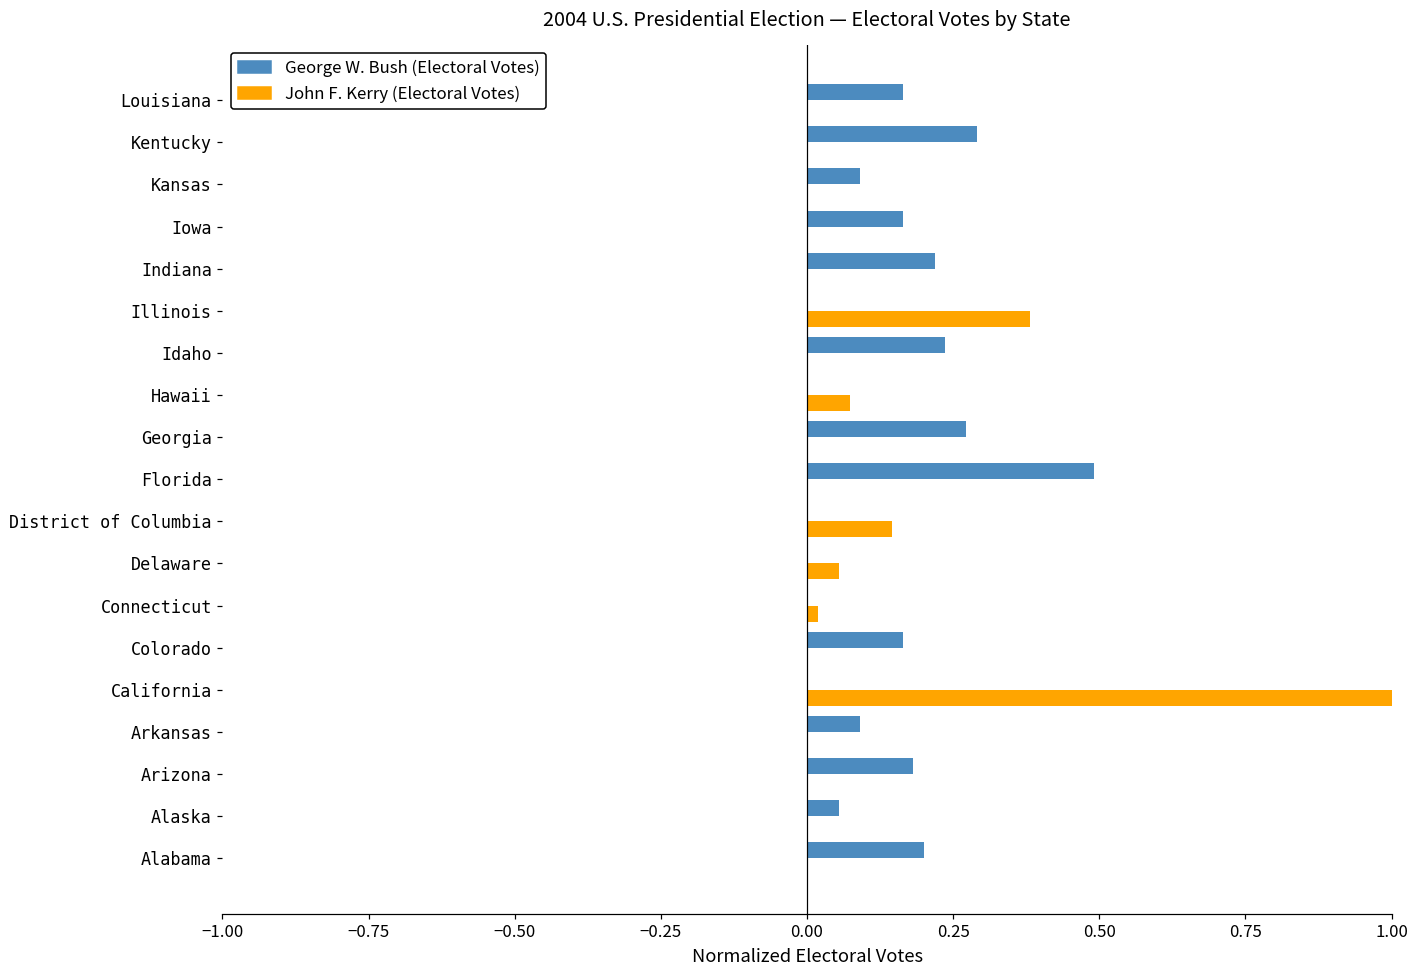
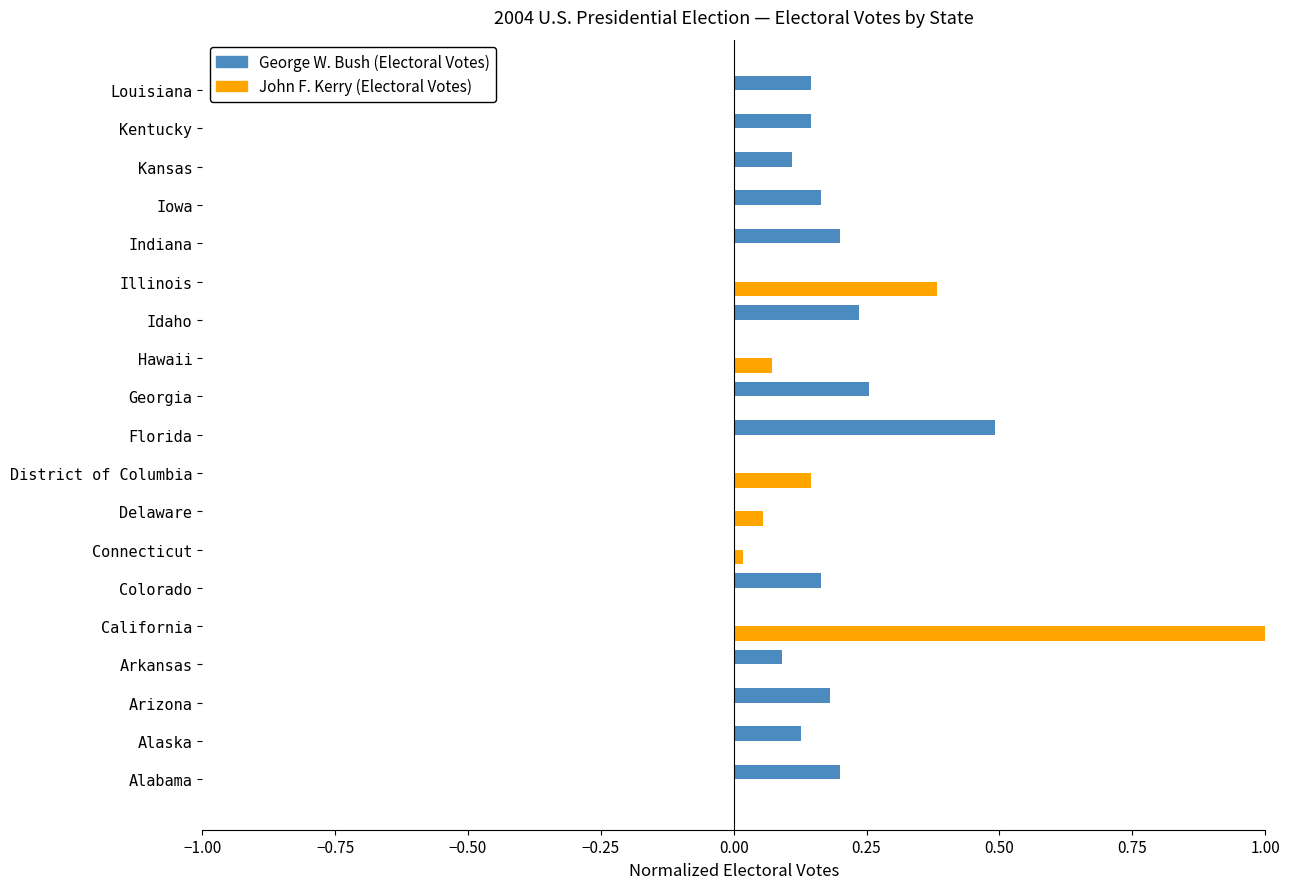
George W. Bush (Electoral Votes), Louisiana: 0.16 -> 0.15
George W. Bush (Electoral Votes), Kentucky: 0.29 -> 0.15
George W. Bush (Electoral Votes), Kansas: 0.09 -> 0.11
George W. Bush (Electoral Votes), Indiana: 0.22 -> 0.20
George W. Bush (Electoral Votes), Georgia: 0.27 -> 0.25
George W. Bush (Electoral Votes), Alaska: 0.05 -> 0.13
